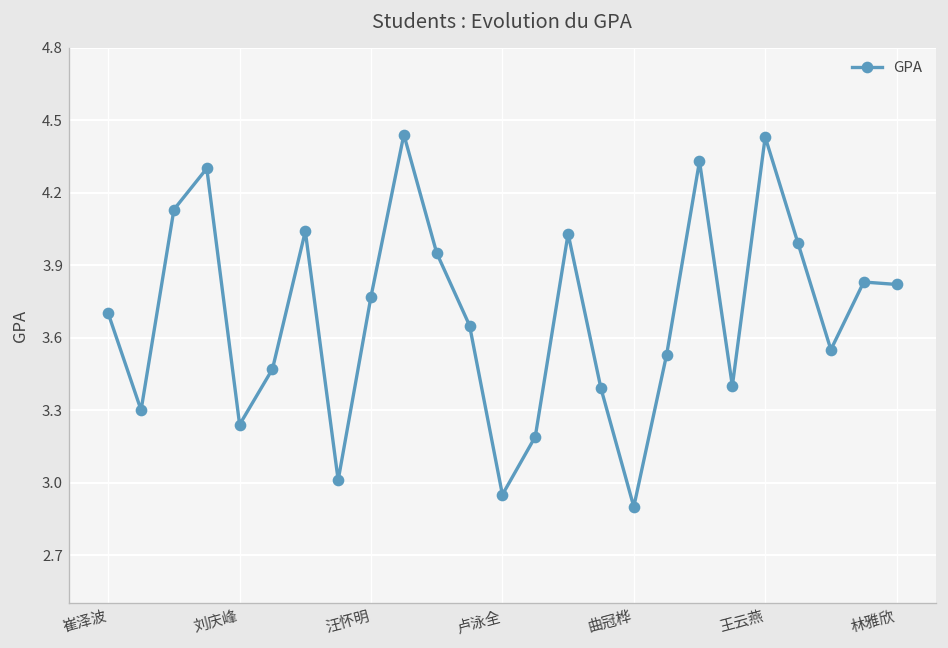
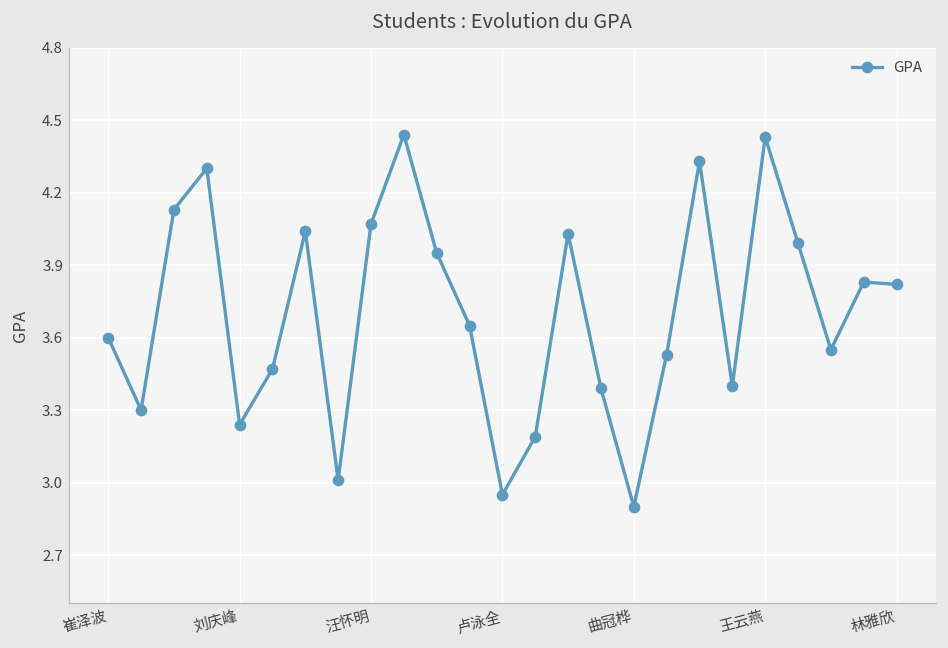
崔泽波: 3.7 -> 3.6
汪怀明: 3.77 -> 4.07
